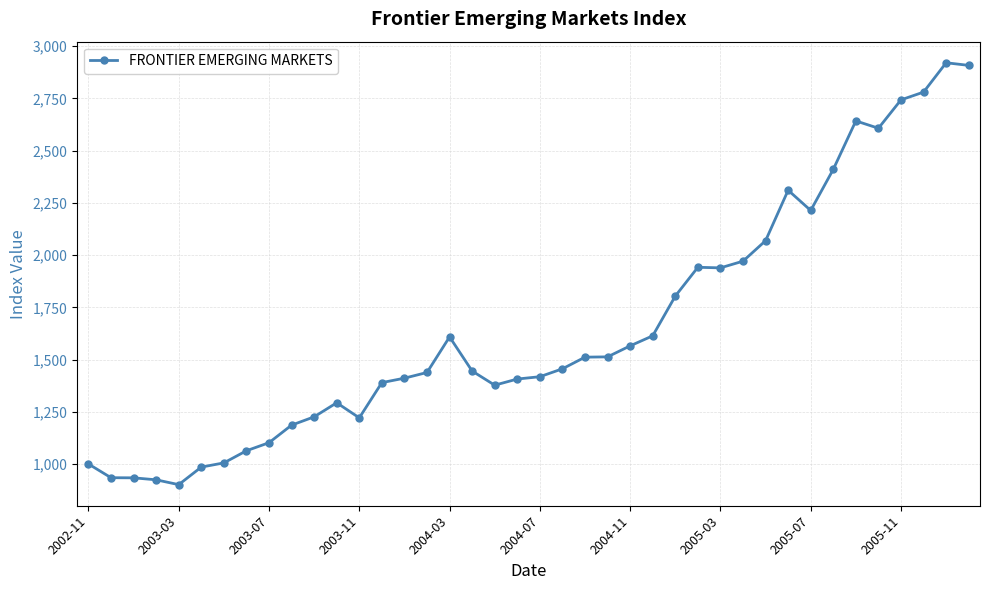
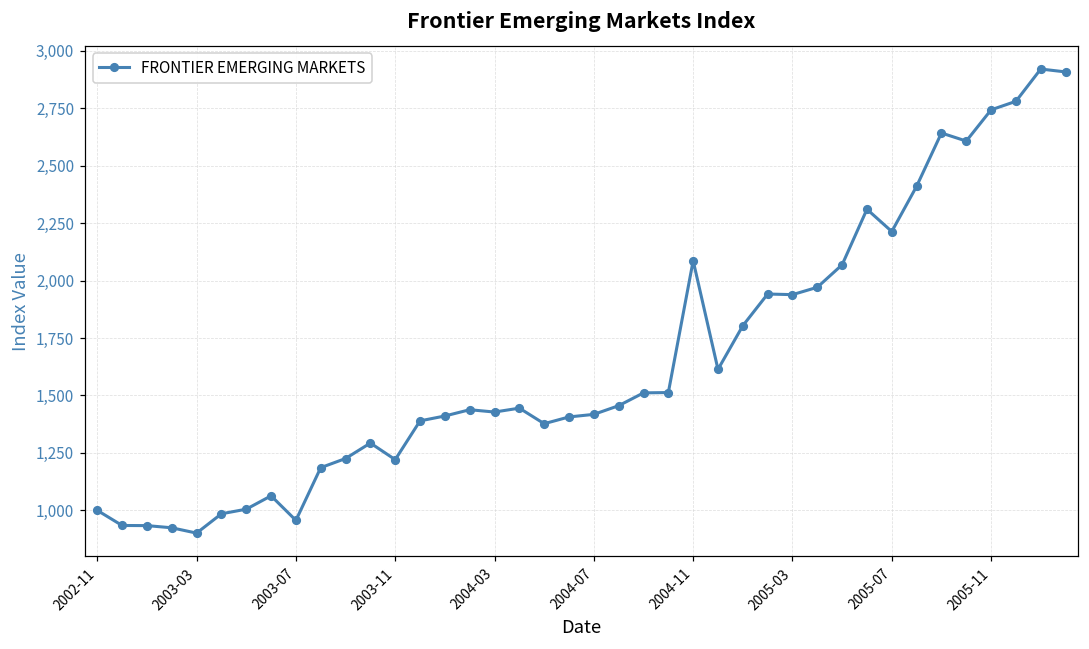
2003-07: 1,100 -> 960
2004-03: 1,610 -> 1,430
2004-11: 1,570 -> 2,090
